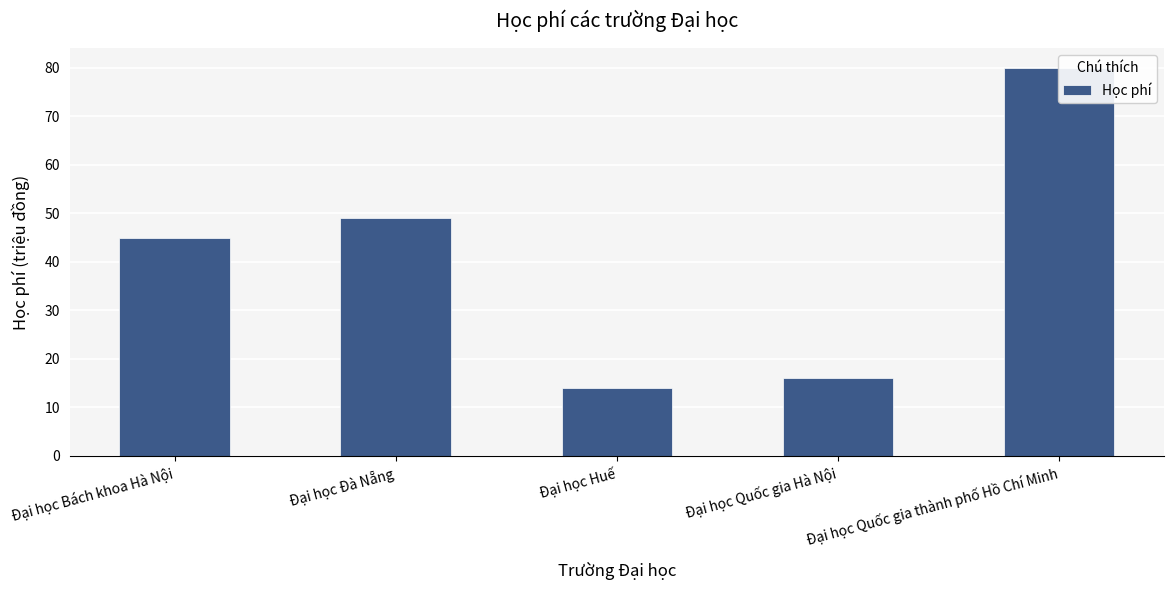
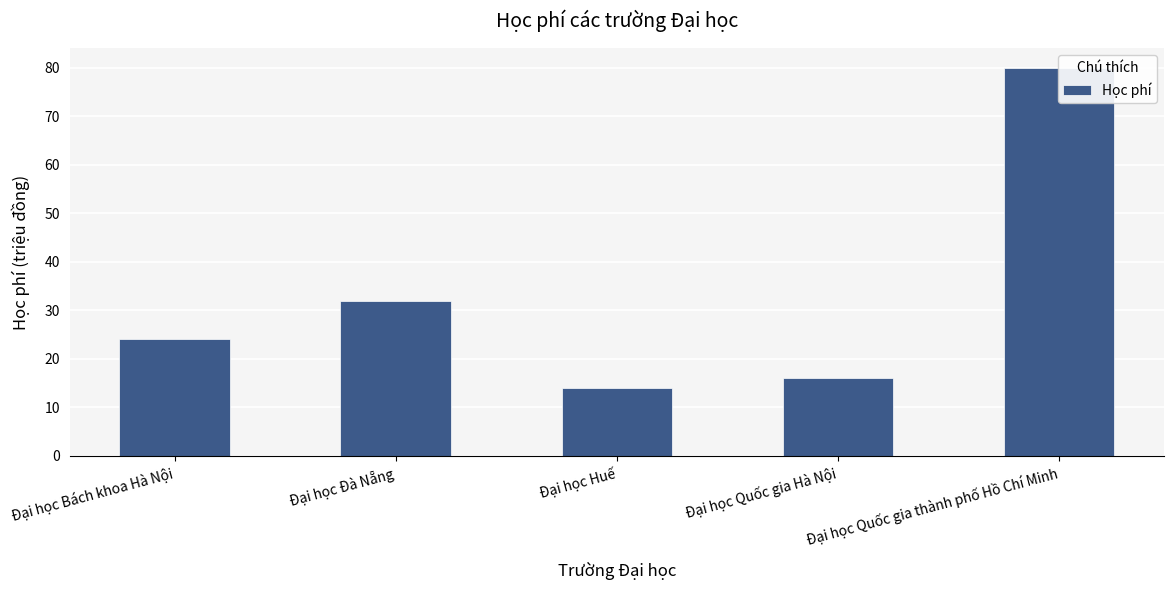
Đại học Bách khoa Hà Nội: 45 -> 24
Đại học Đà Nẵng: 49 -> 32
